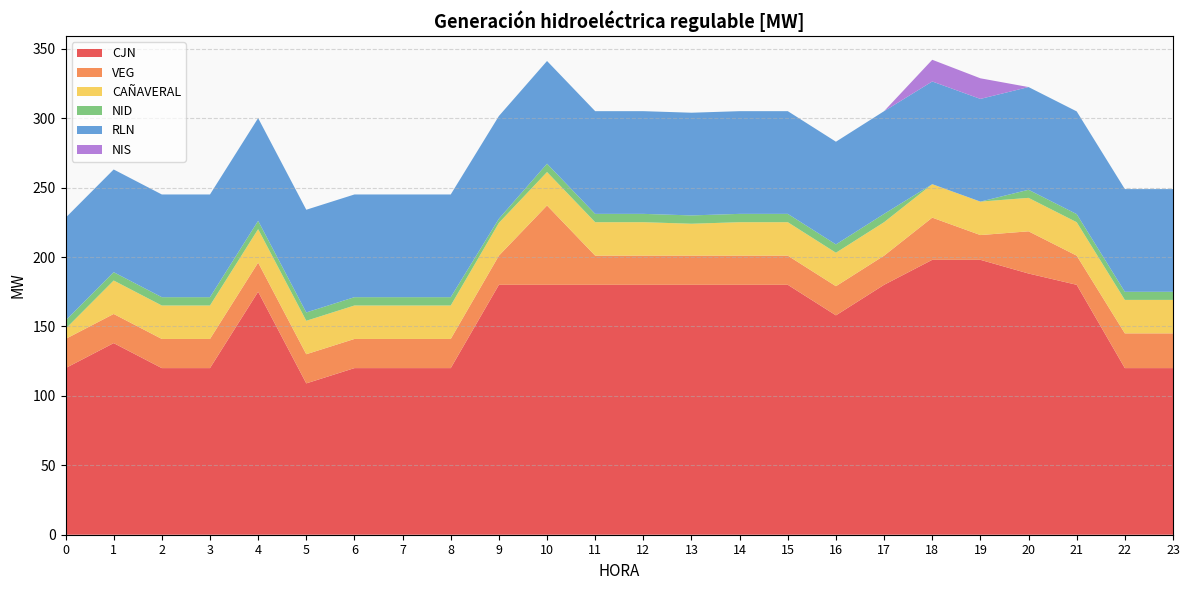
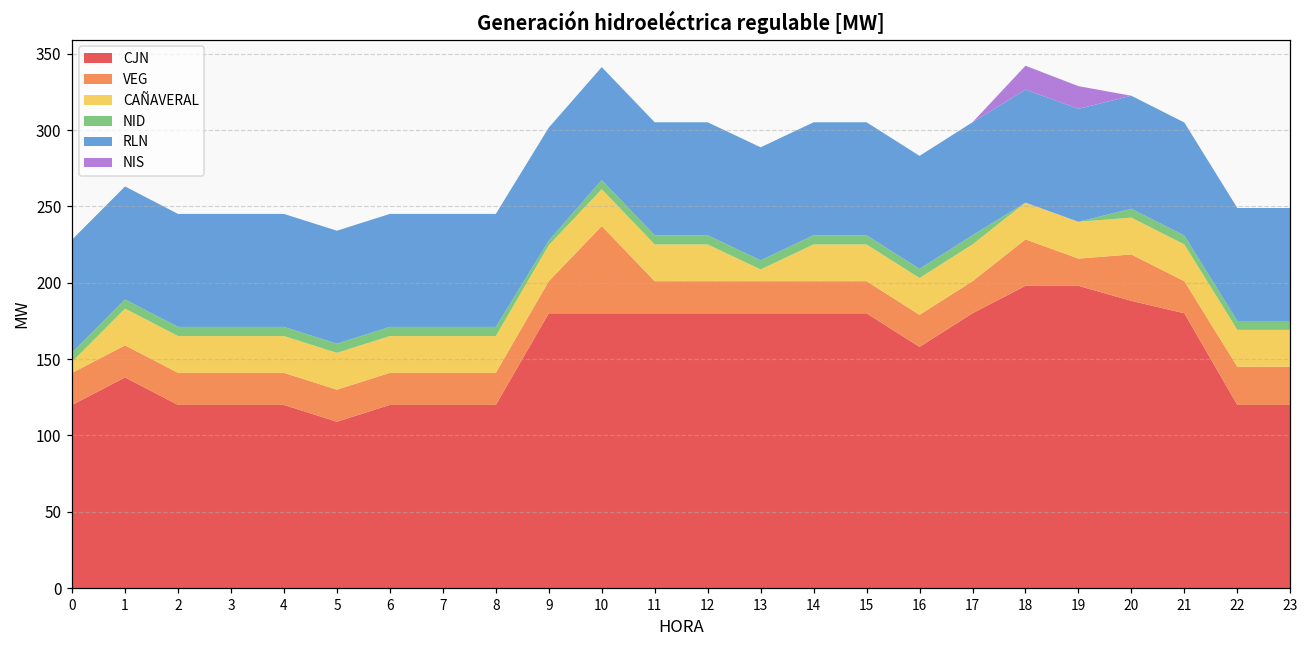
CJN, 4: 175 -> 120
CAÑAVERAL, 13: 23 -> 8
